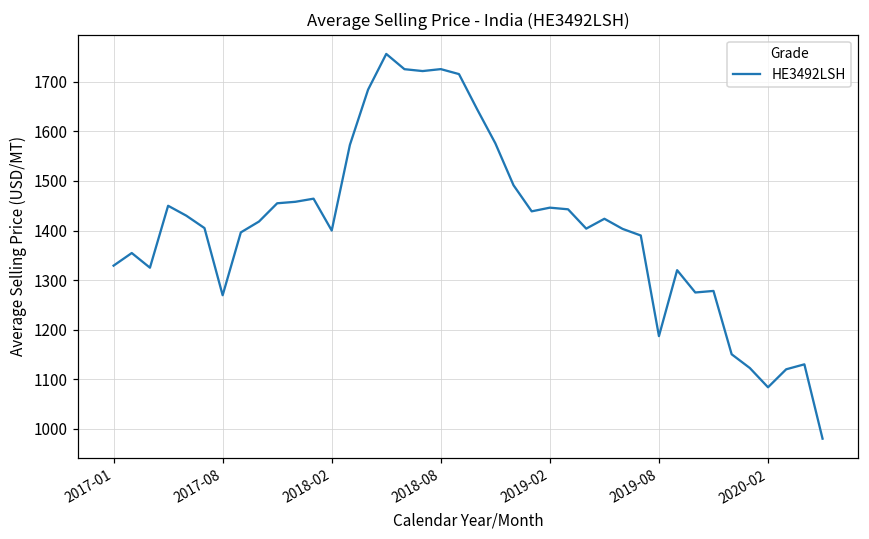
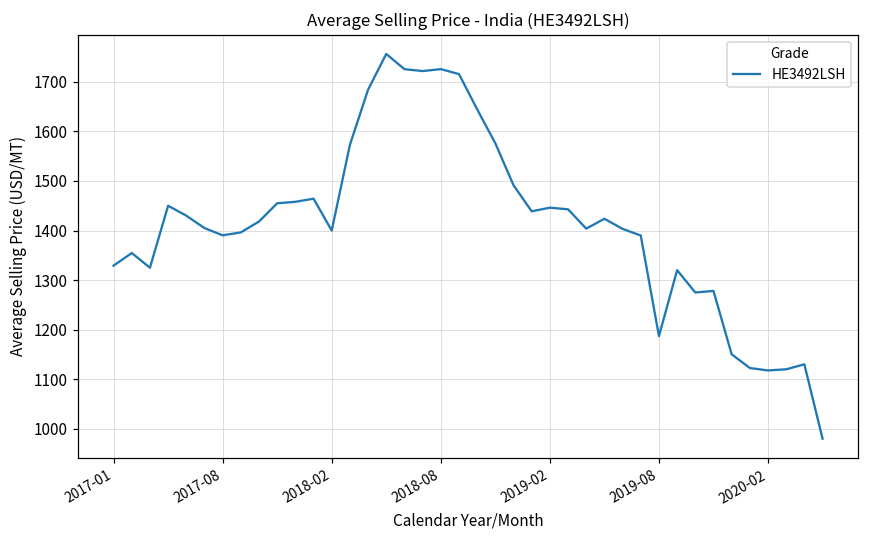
2017-08: 1270 -> 1390
2020-02: 1080 -> 1120
